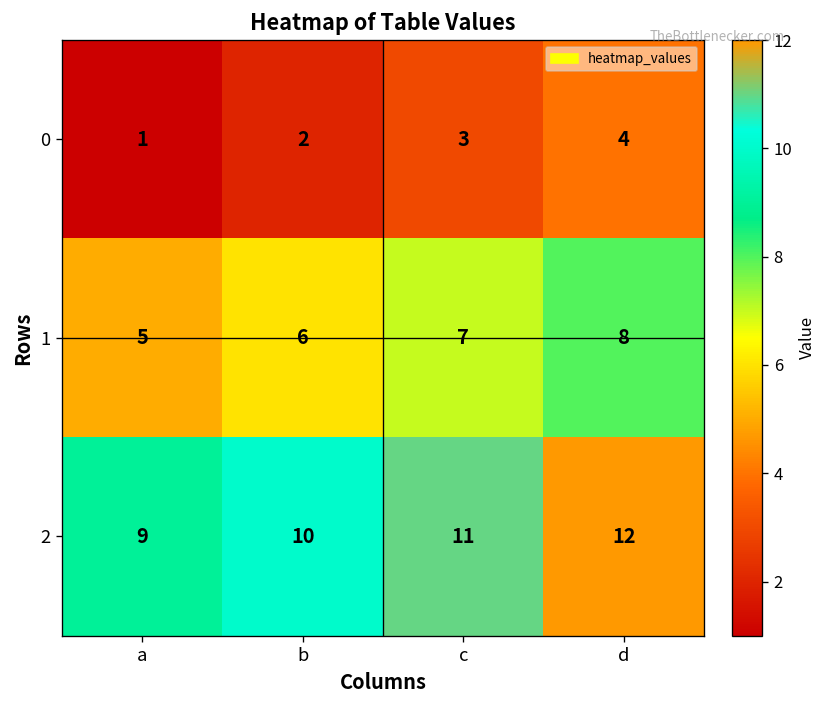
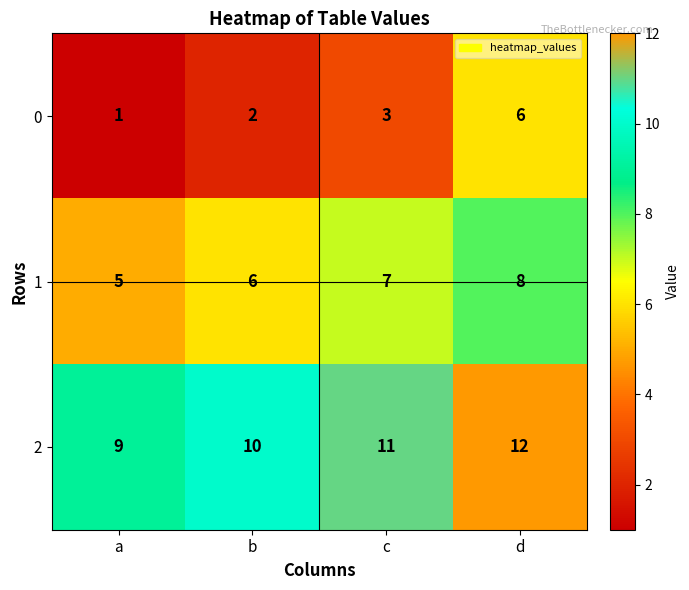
0, d: 4 -> 6
